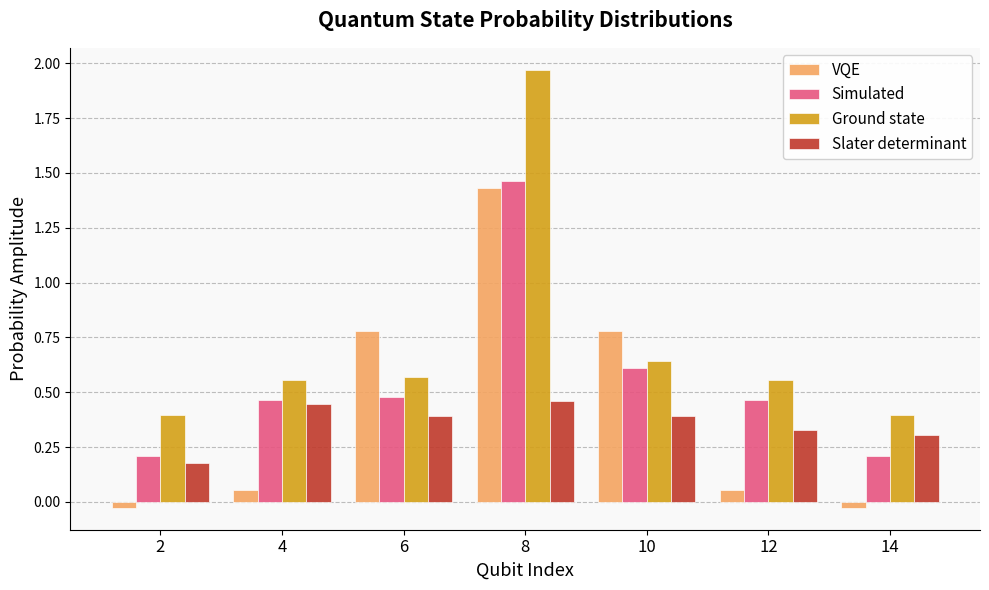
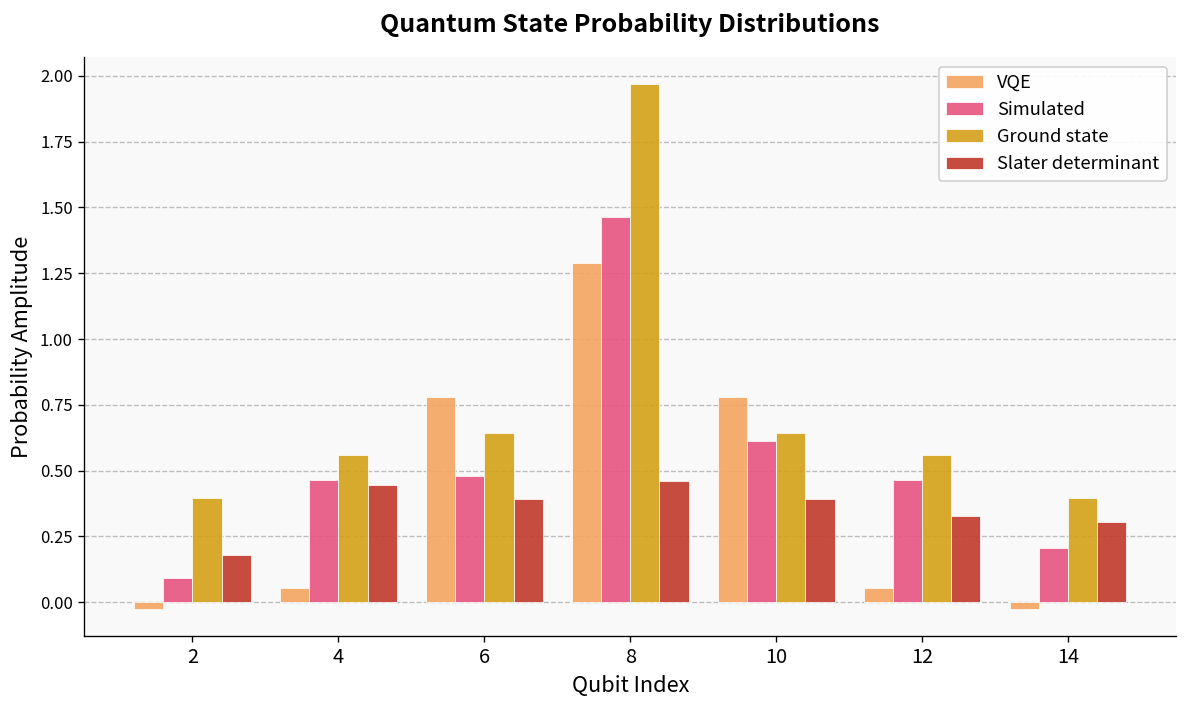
Simulated, 2: 0.21 -> 0.09
Ground state, 6: 0.57 -> 0.64
VQE, 8: 1.43 -> 1.29
